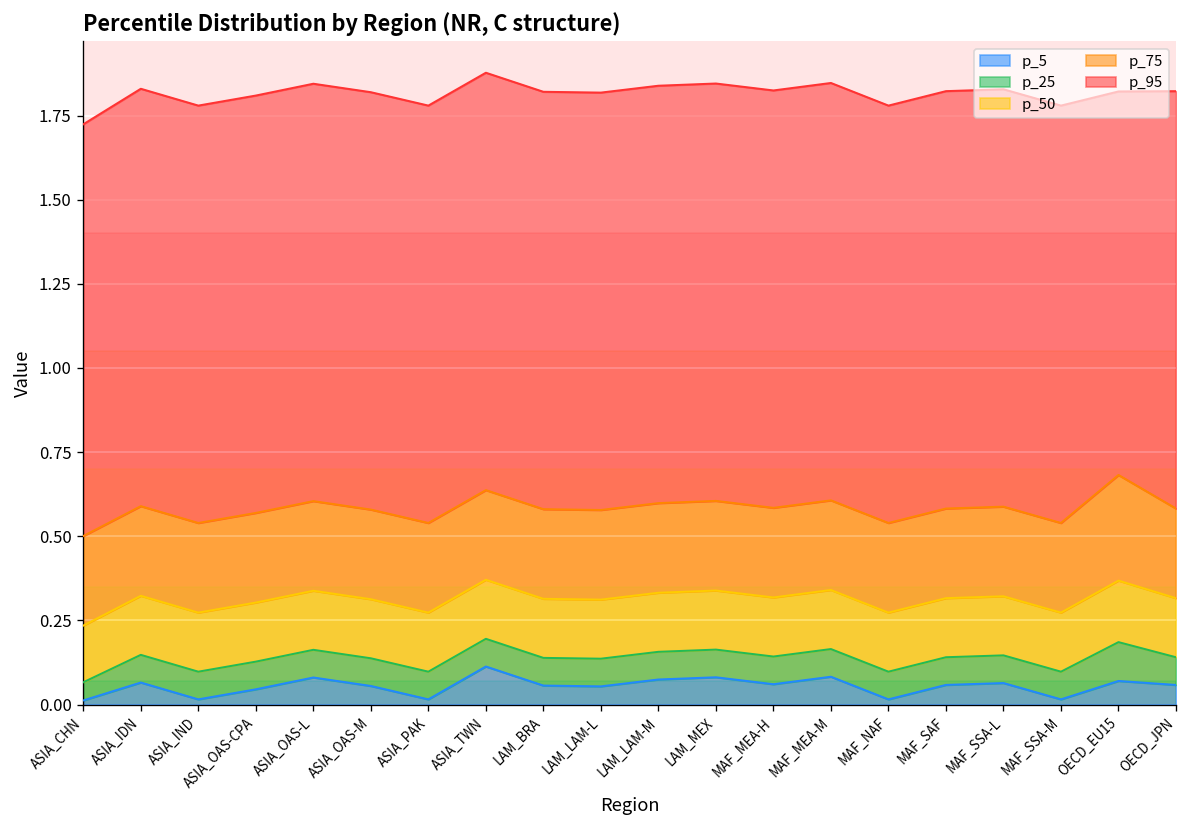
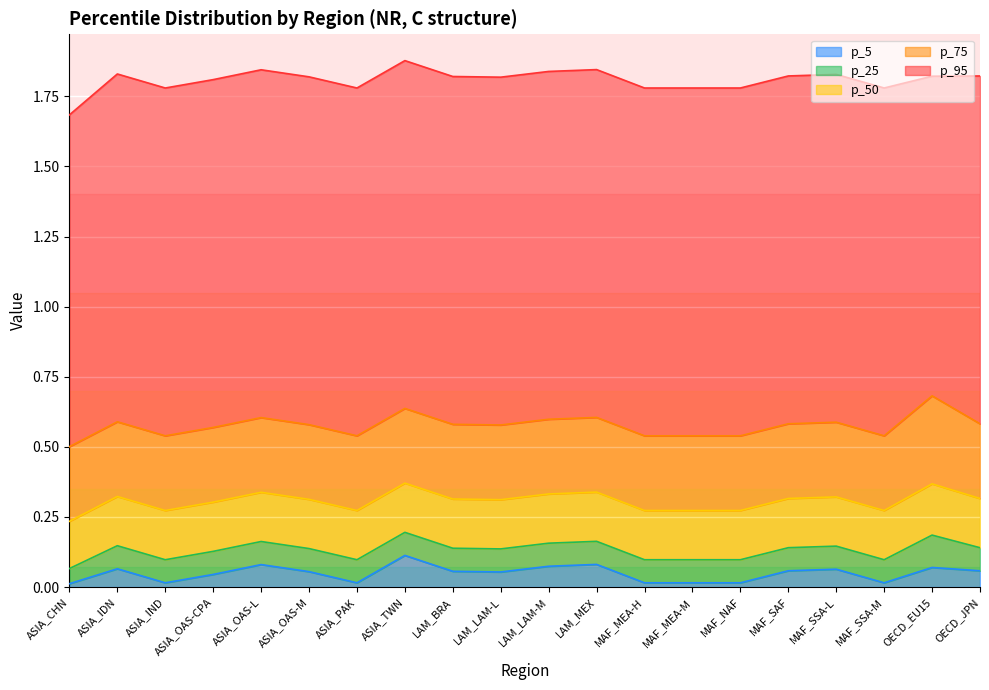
p_95, ASIA_CHN: 1.22 -> 1.18
p_5, MAF_MEA-H: 0.06 -> 0.02
p_5, MAF_MEA-M: 0.08 -> 0.02
